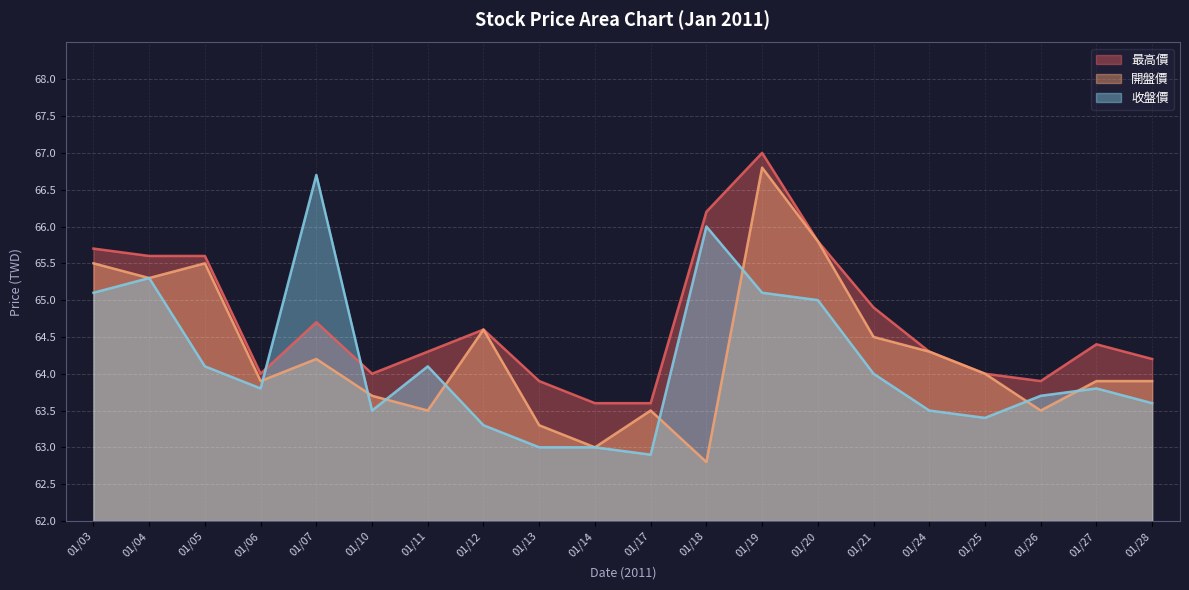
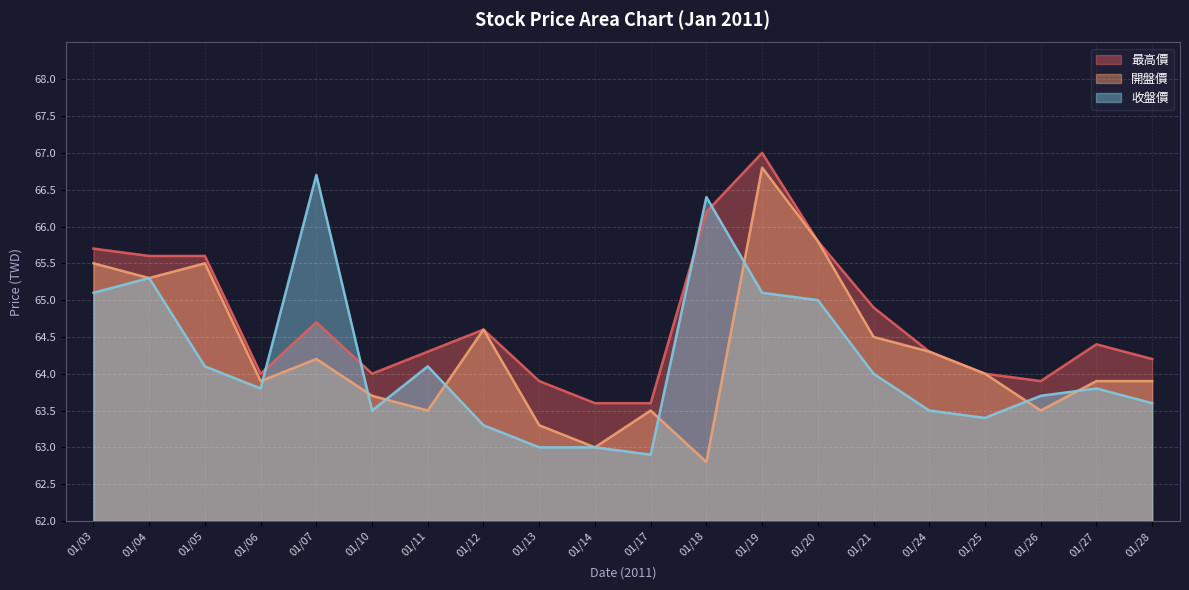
收盤價, 01/18: 66.0 -> 66.4
